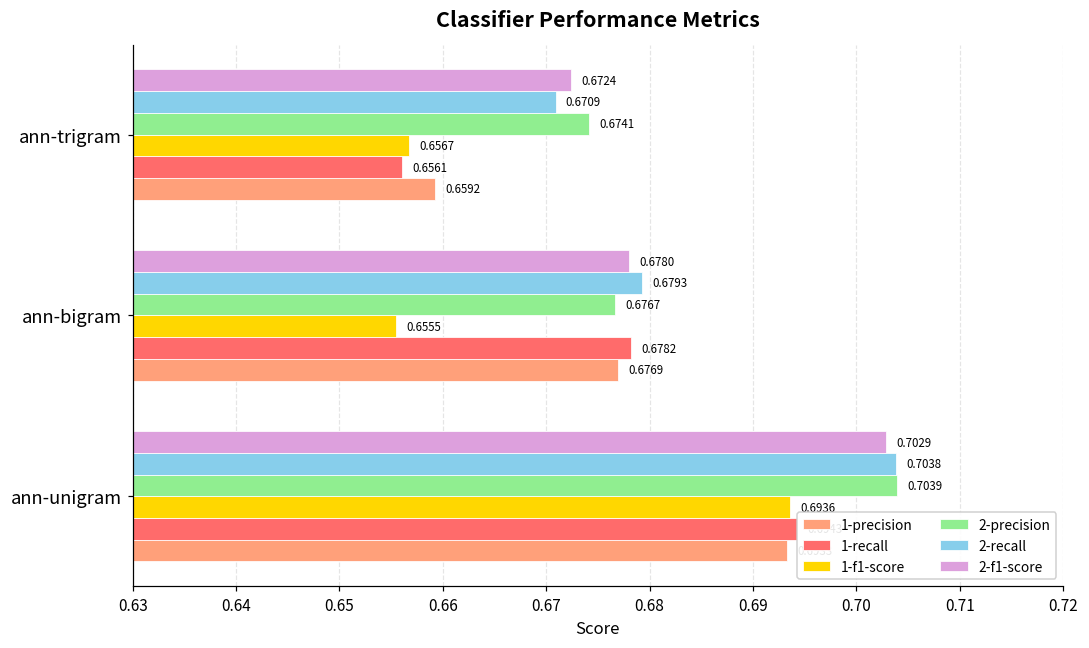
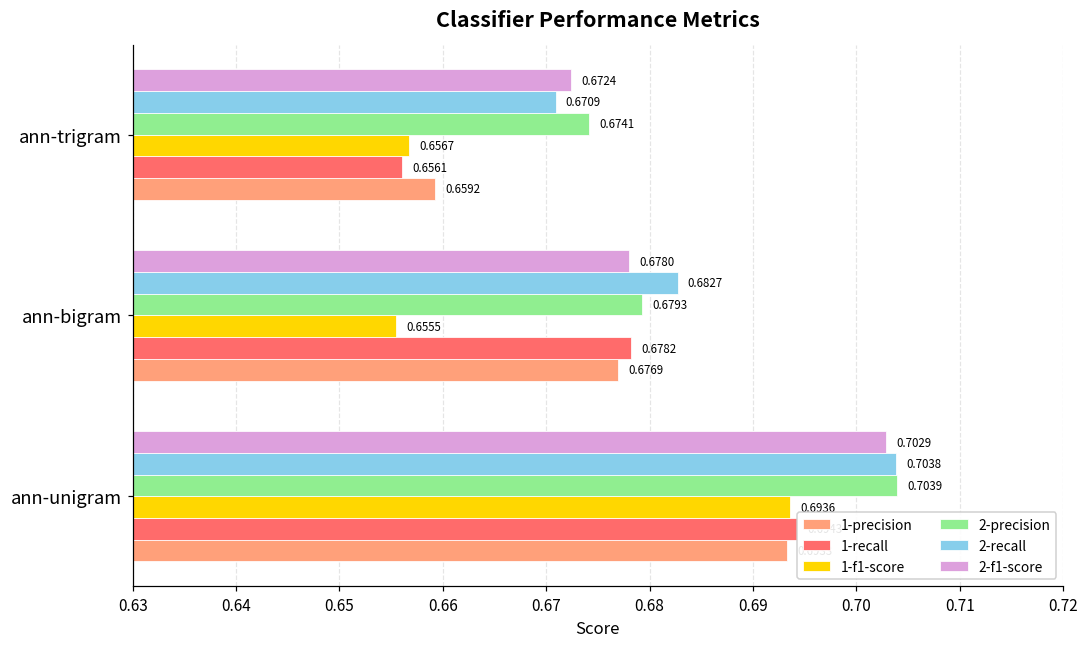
2-recall, ann-bigram: 0.6793 -> 0.6827
2-precision, ann-bigram: 0.6767 -> 0.6793
